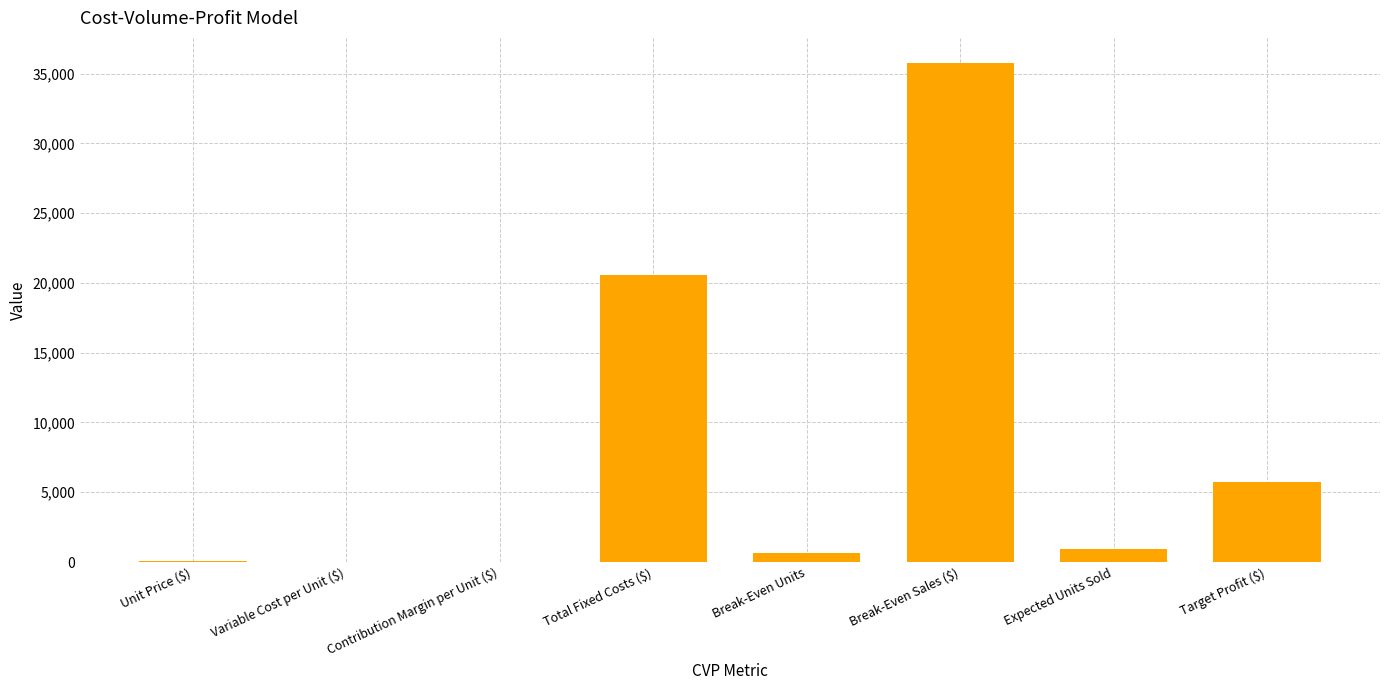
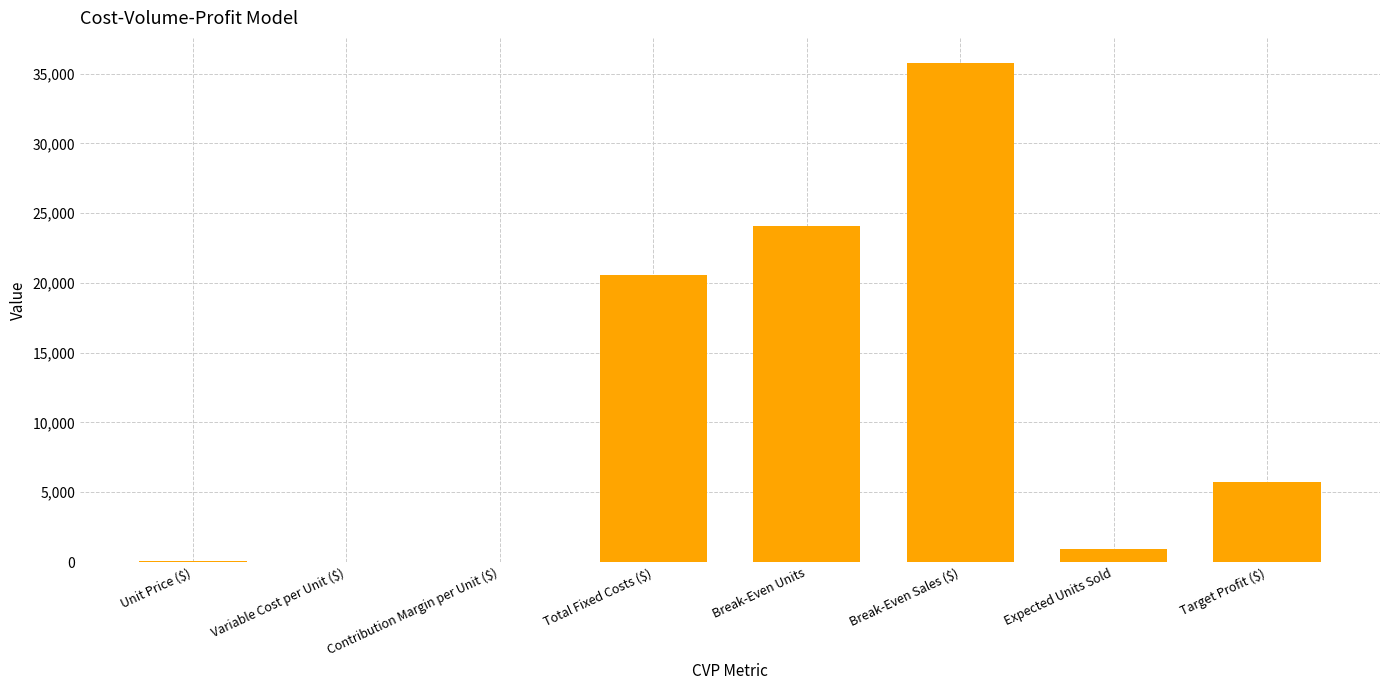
Break-Even Units: 600 -> 24,000
